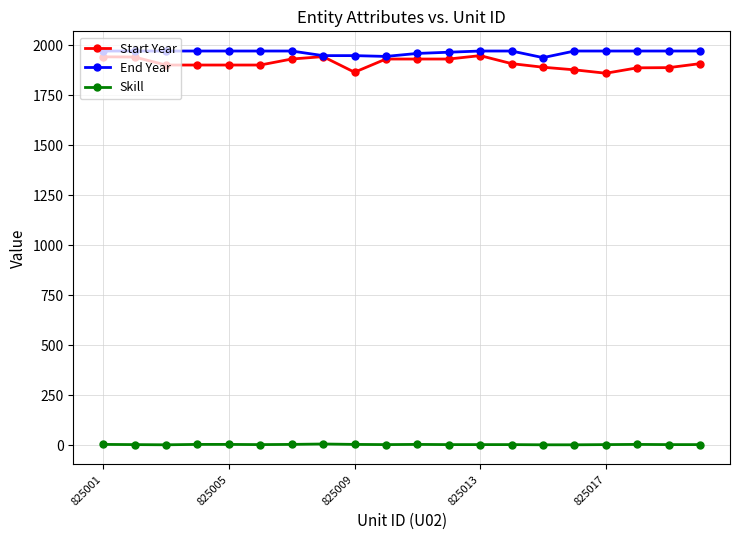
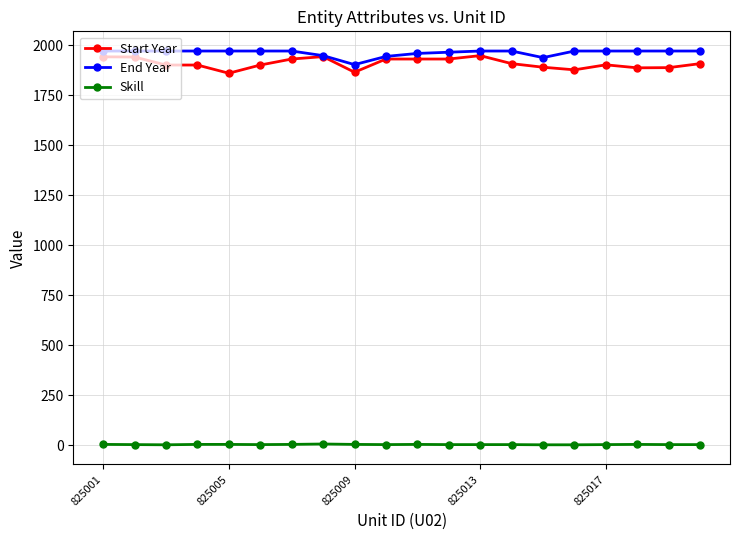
Start Year, 825005: 1900 -> 1860
End Year, 825009: 1950 -> 1900
Start Year, 825017: 1860 -> 1900
